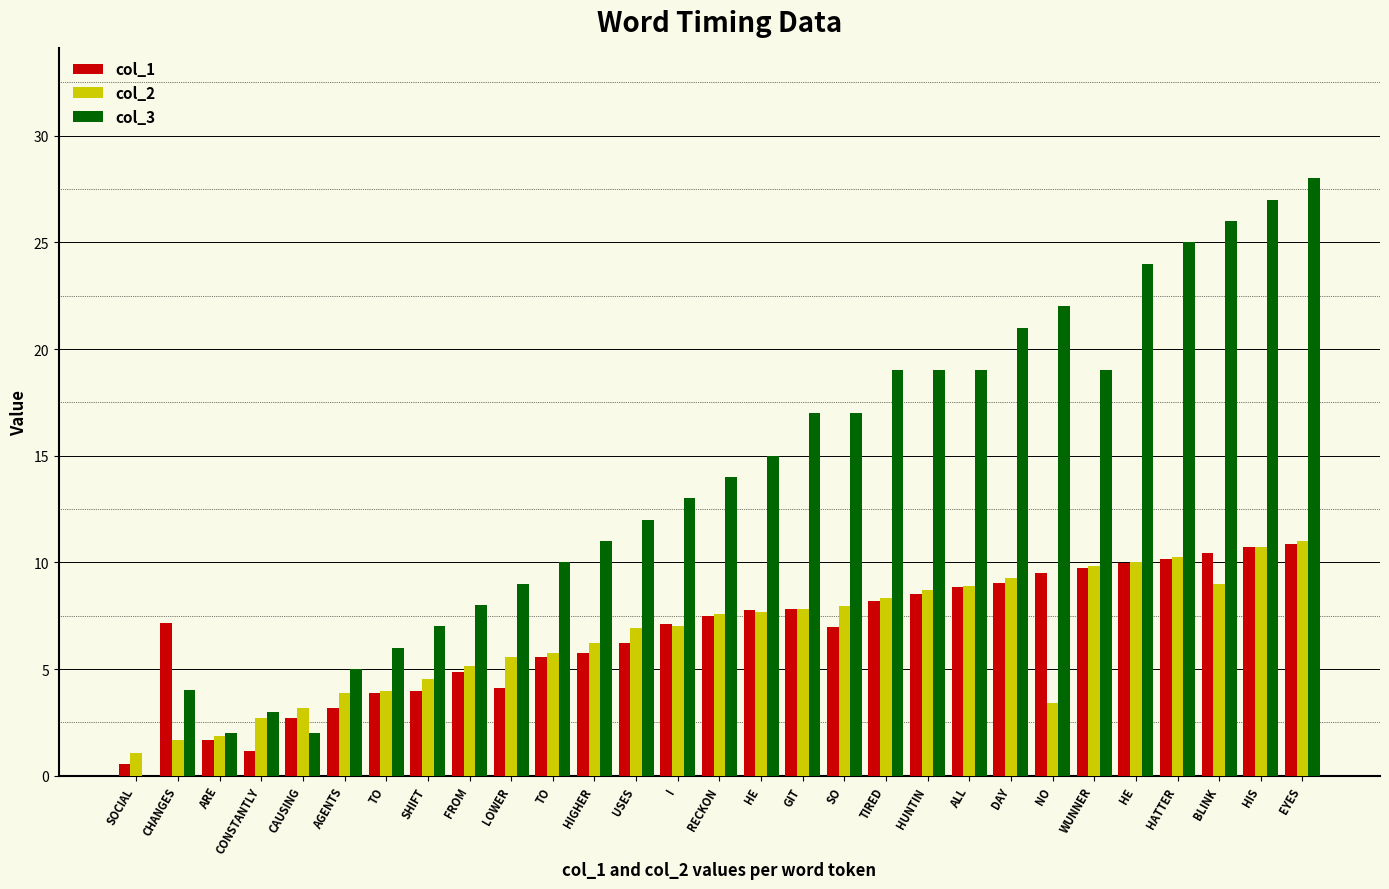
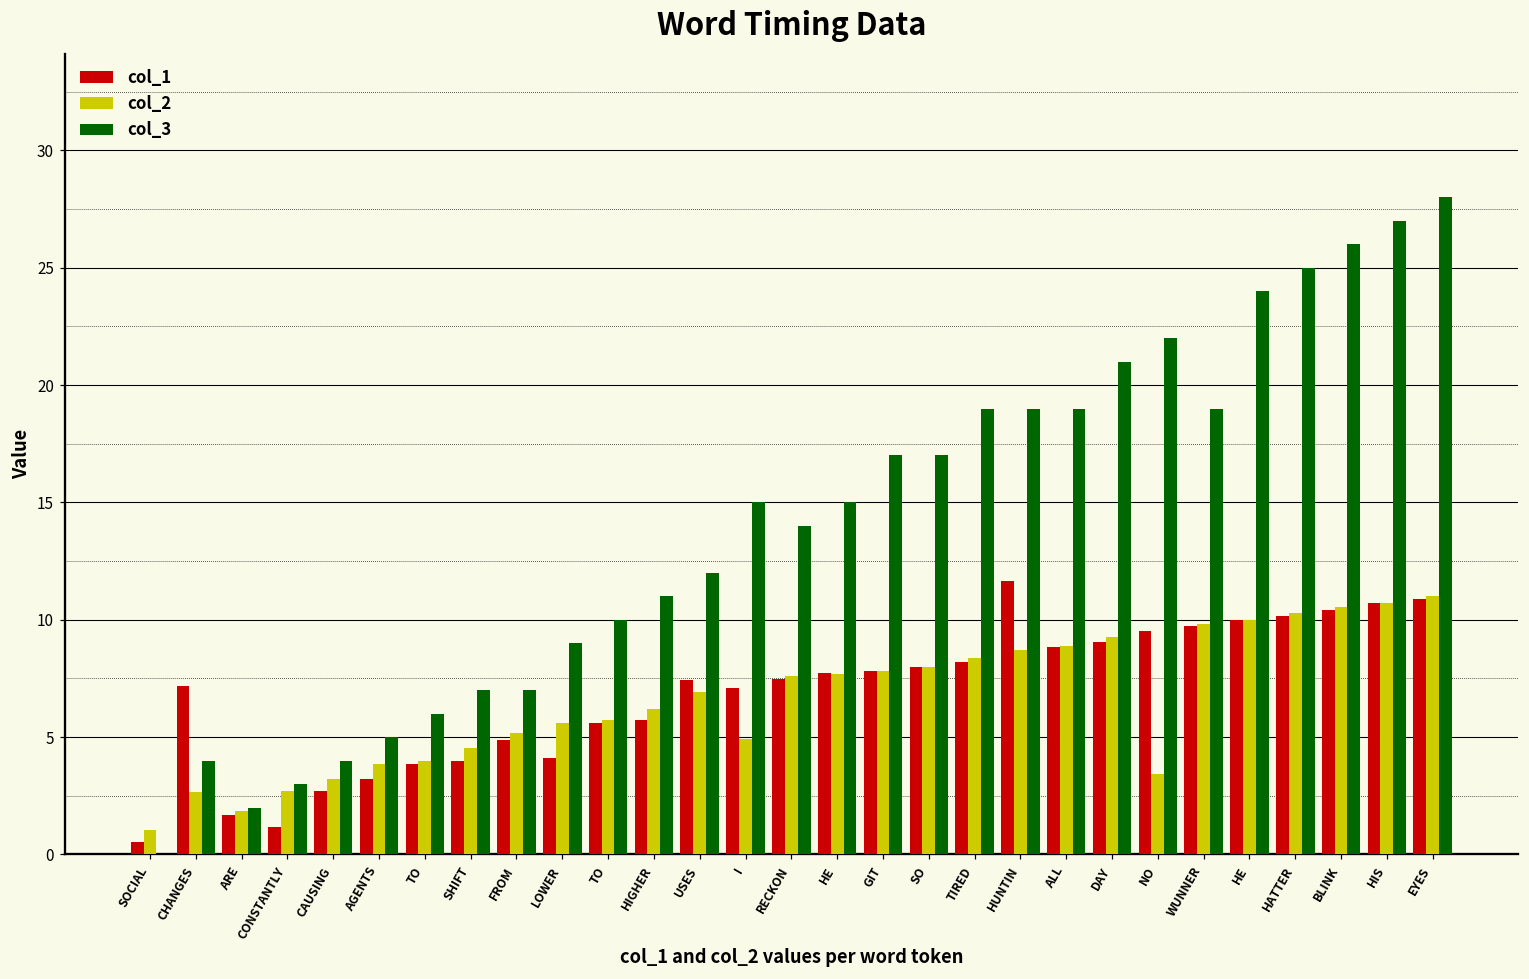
col_2, CHANGES: 1.7 -> 2.7
col_3, CAUSING: 2 -> 4
col_3, FROM: 8 -> 7
col_1, USES: 6.2 -> 7.4
col_2, I: 7.0 -> 4.9
col_3, I: 13 -> 15
col_1, SO: 7.0 -> 8.0
col_1, HUNTIN: 8.5 -> 11.6
col_2, BLINK: 9.0 -> 10.6
